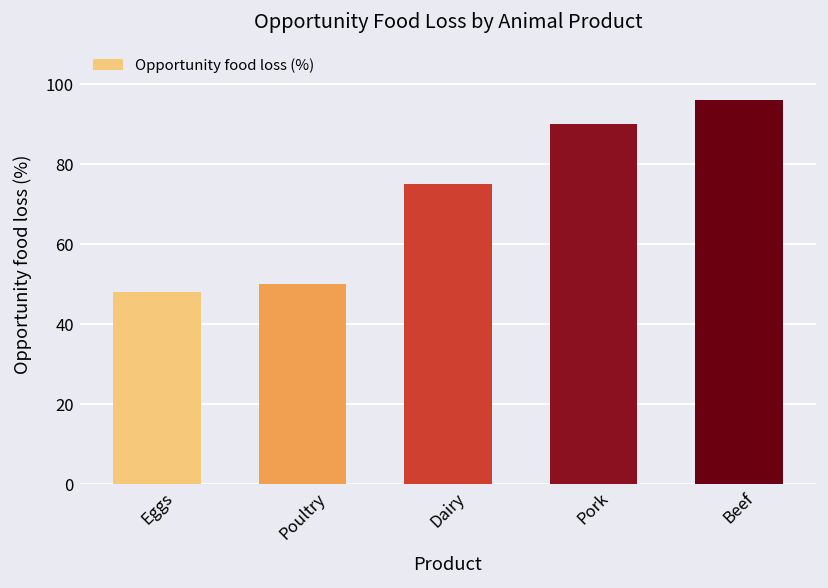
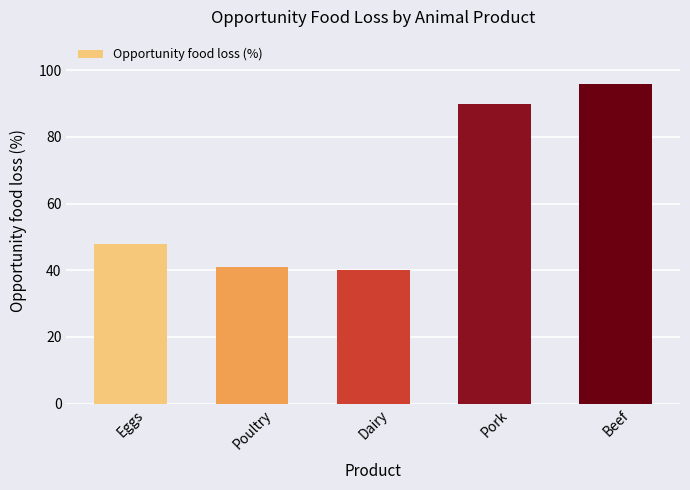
Poultry: 50 -> 41
Dairy: 75 -> 40
